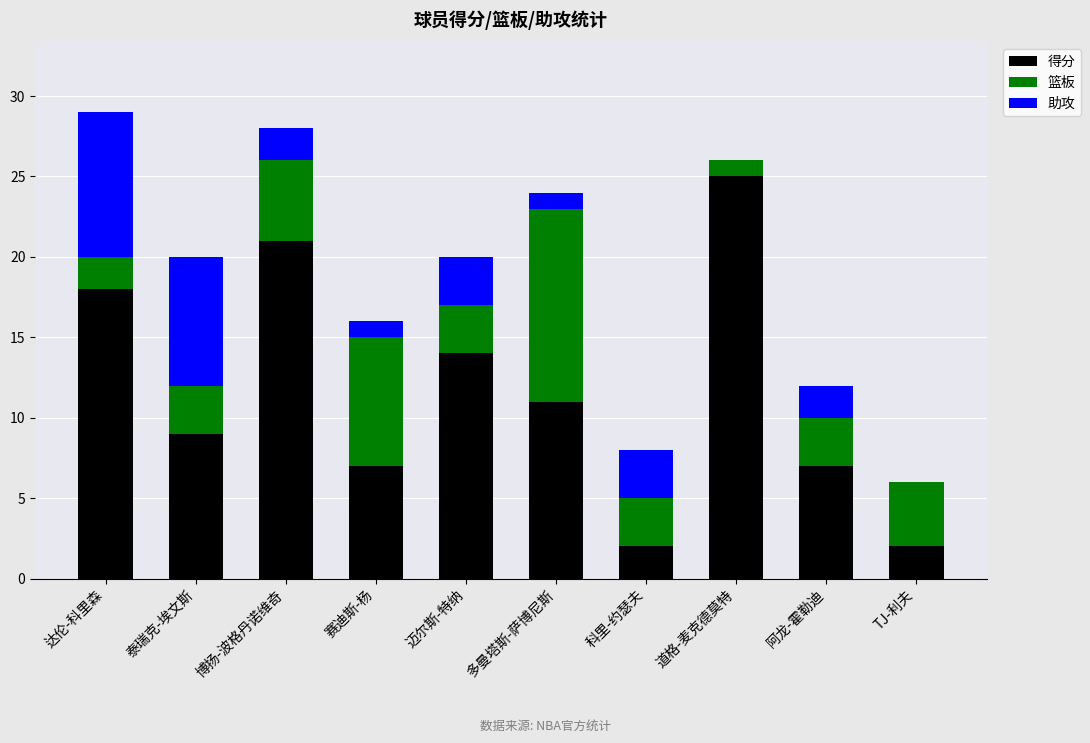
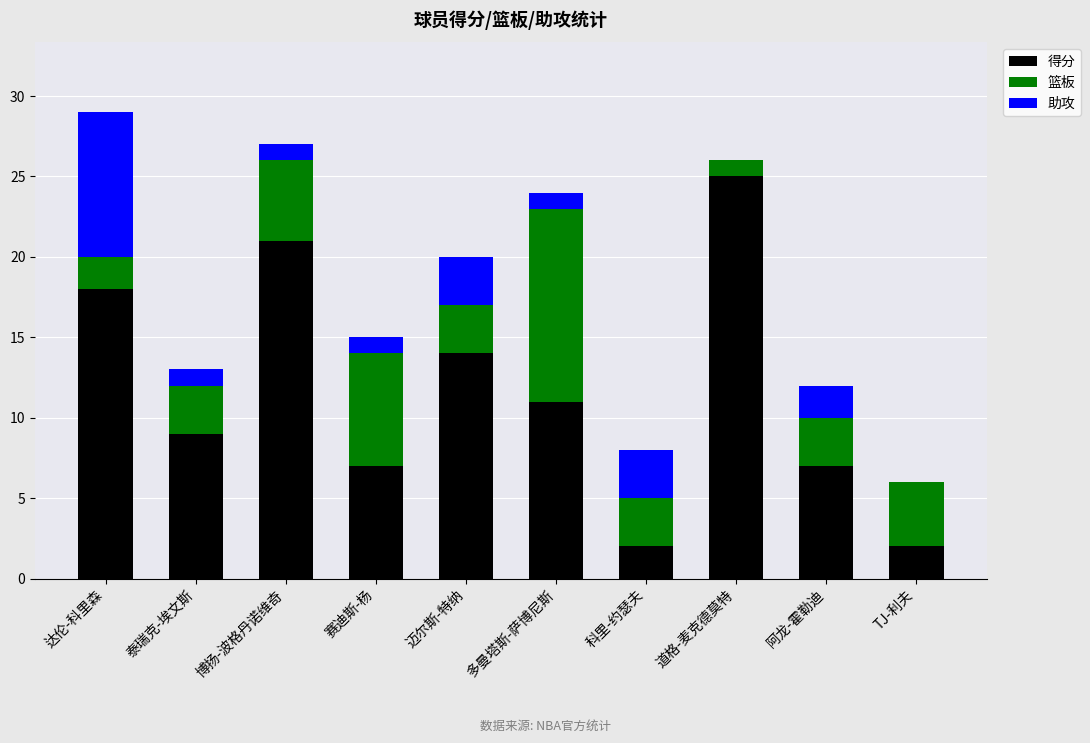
助攻, 泰瑞克-埃文斯: 8 -> 1
助攻, 博扬-波格丹诺维奇: 2 -> 1
篮板, 赛迪斯-杨: 8 -> 7
